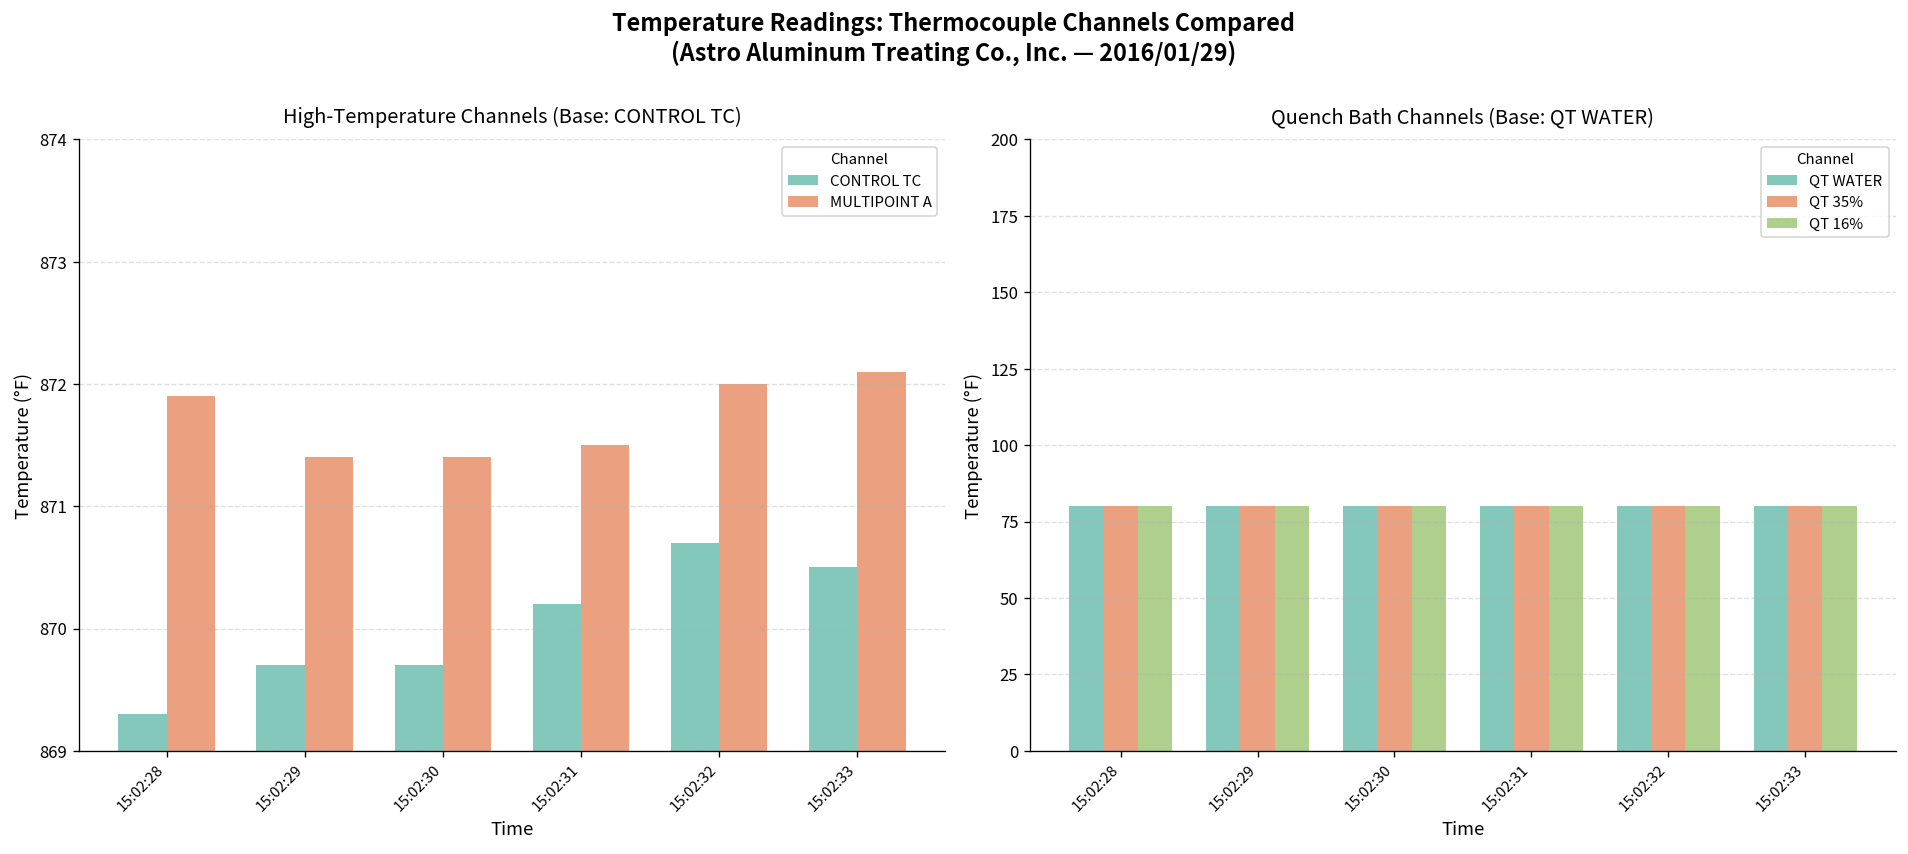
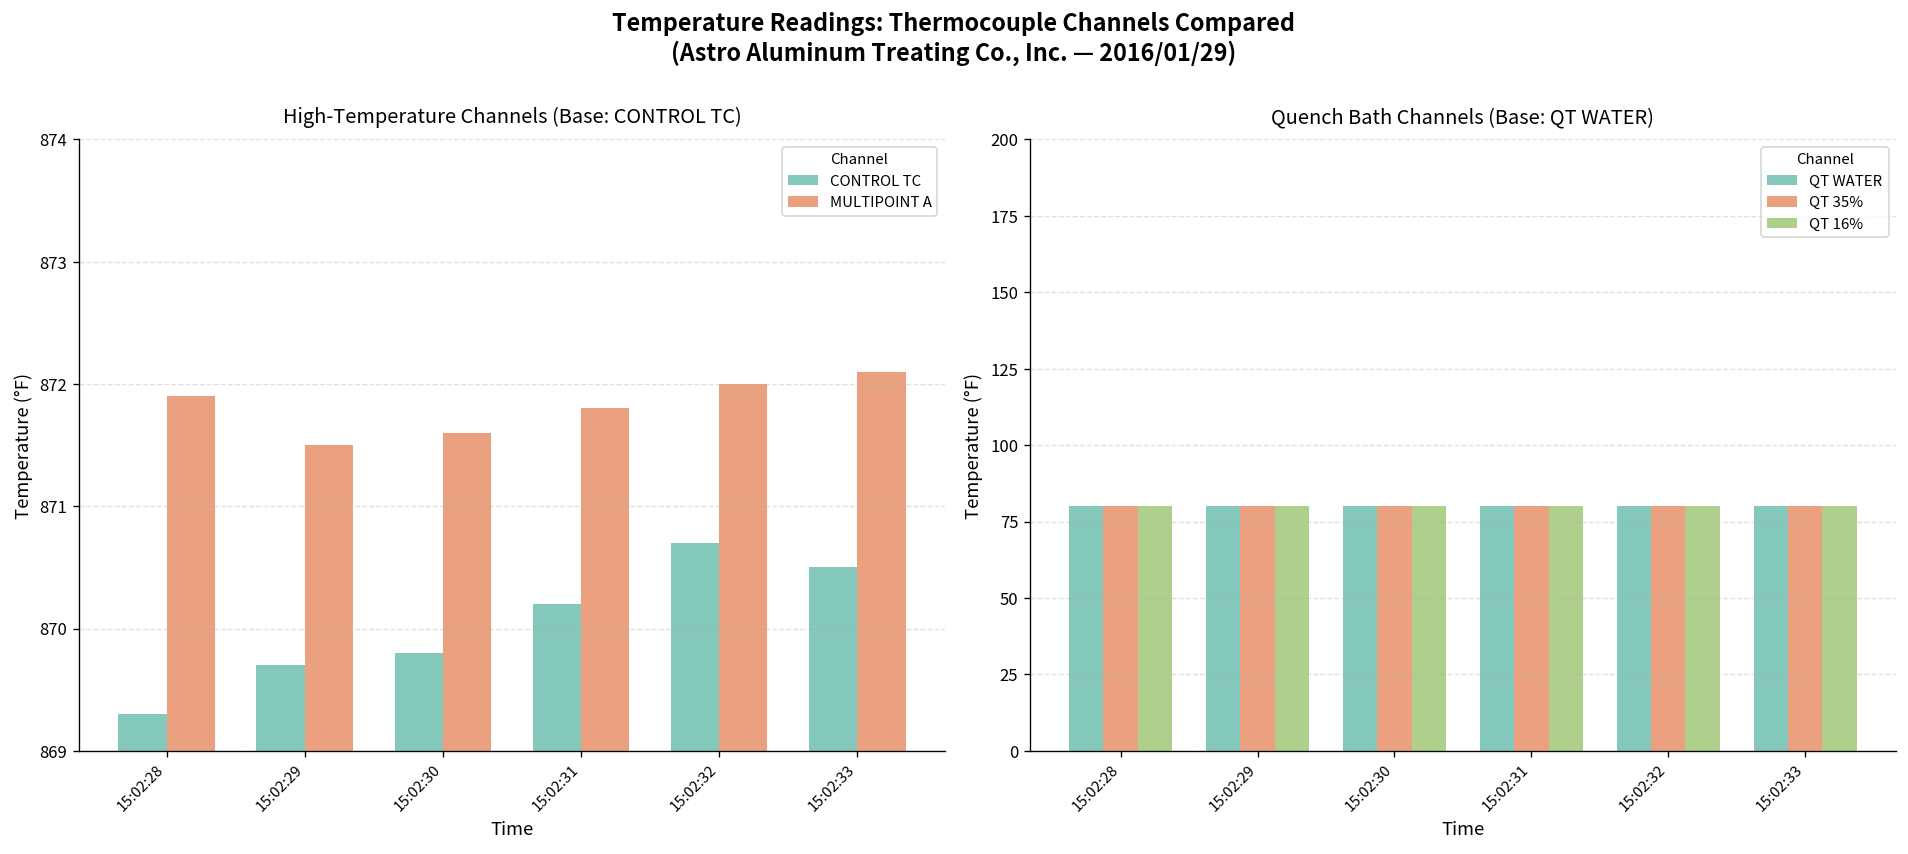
High-Temperature Channels (Base: CONTROL TC), MULTIPOINT A, 15:02:29: 871.4 -> 871.5
High-Temperature Channels (Base: CONTROL TC), CONTROL TC, 15:02:30: 869.7 -> 869.8
High-Temperature Channels (Base: CONTROL TC), MULTIPOINT A, 15:02:30: 871.4 -> 871.6
High-Temperature Channels (Base: CONTROL TC), MULTIPOINT A, 15:02:31: 871.5 -> 871.8
